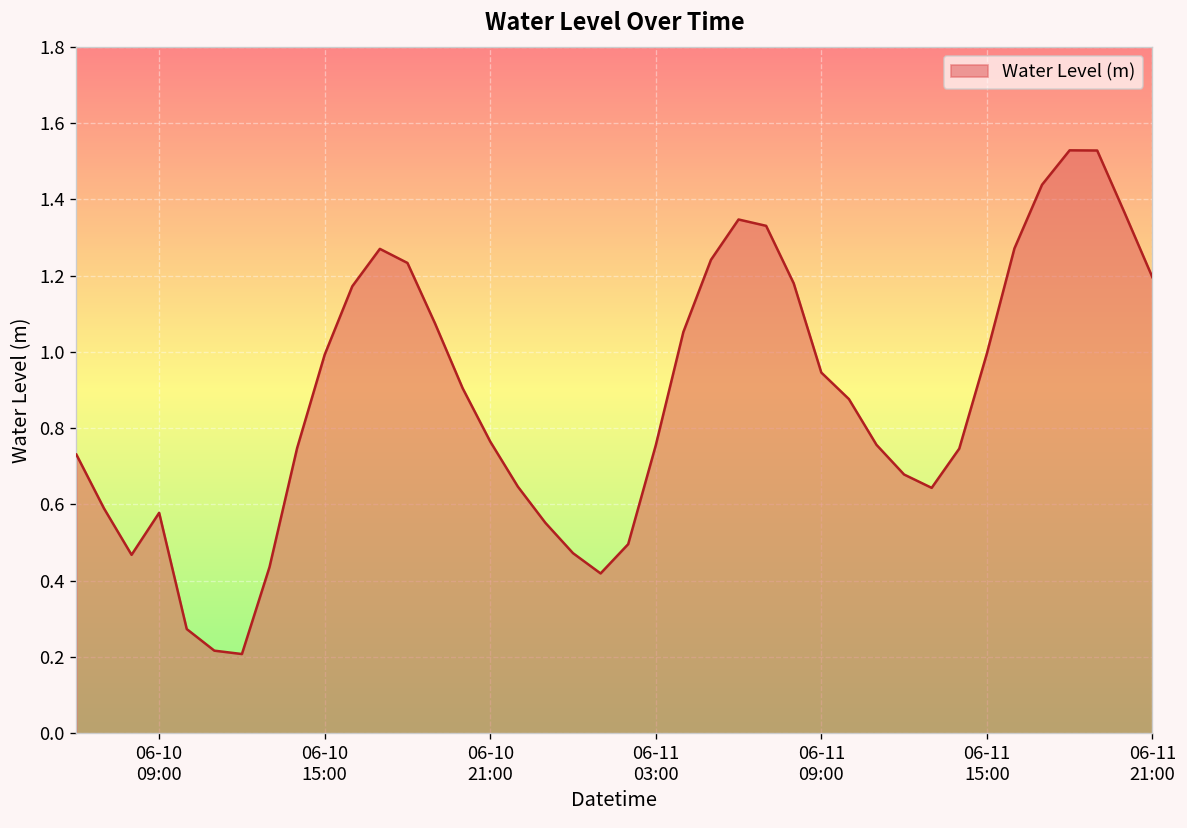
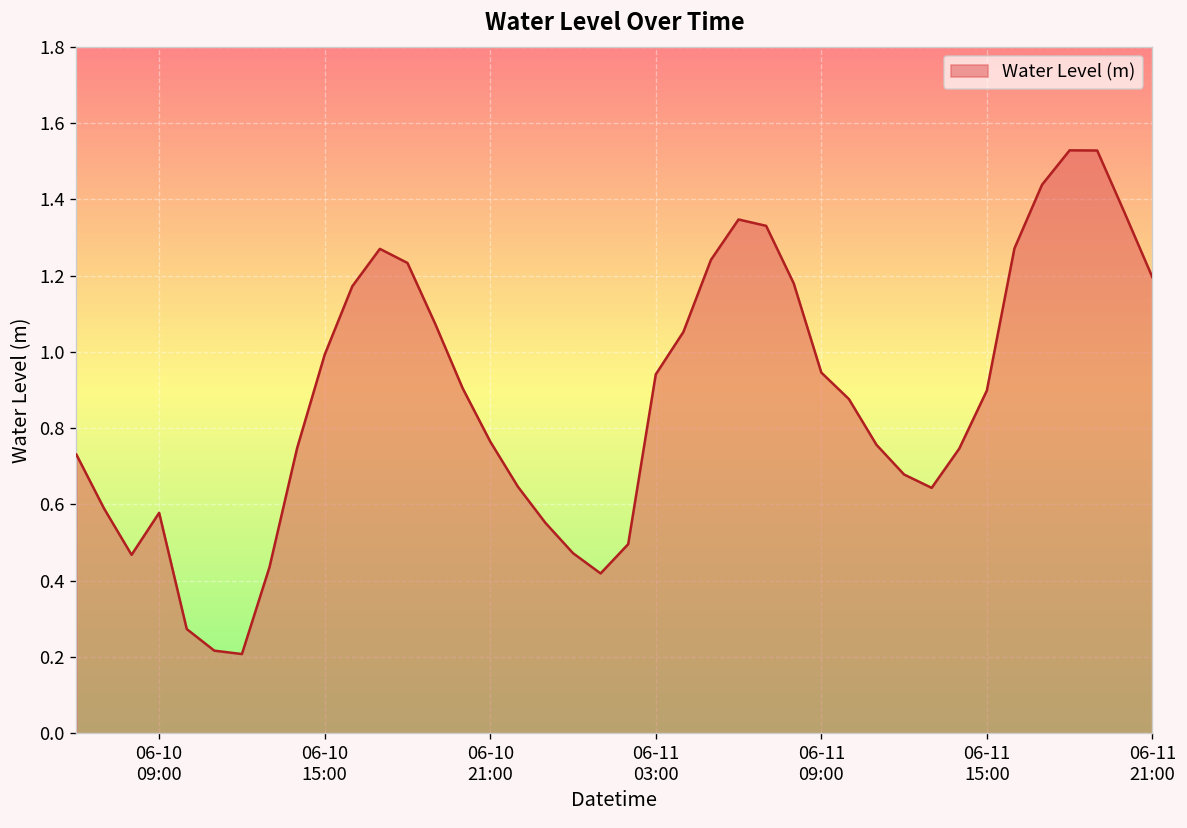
06-11 03:00: 0.76 -> 0.94
06-11 15:00: 1.00 -> 0.90
